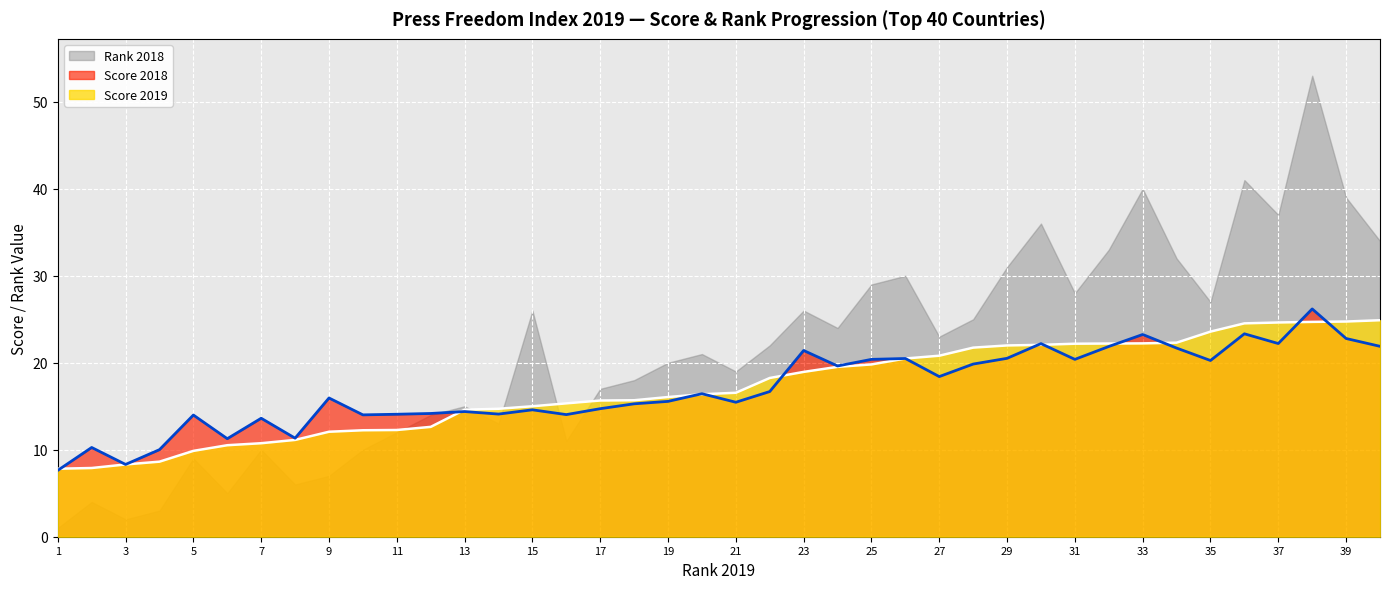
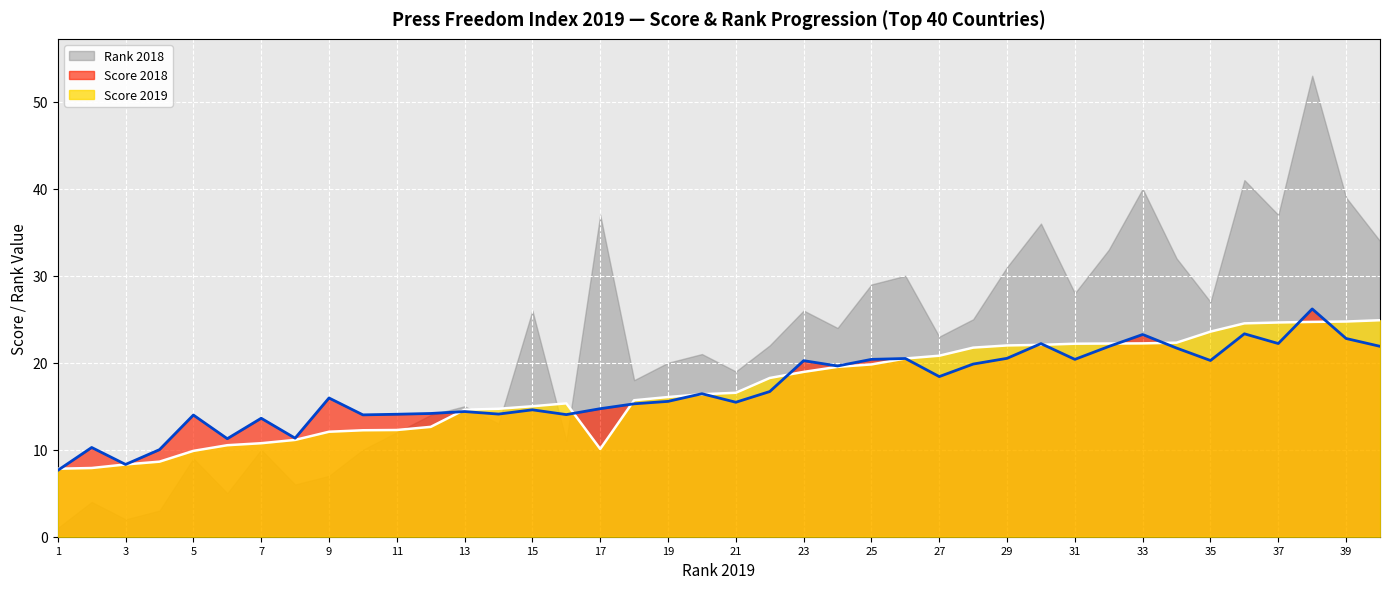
Rank 2018, 17: 17 -> 37
Score 2019, 17: 16 -> 10
Score 2018, 23: 21 -> 20
